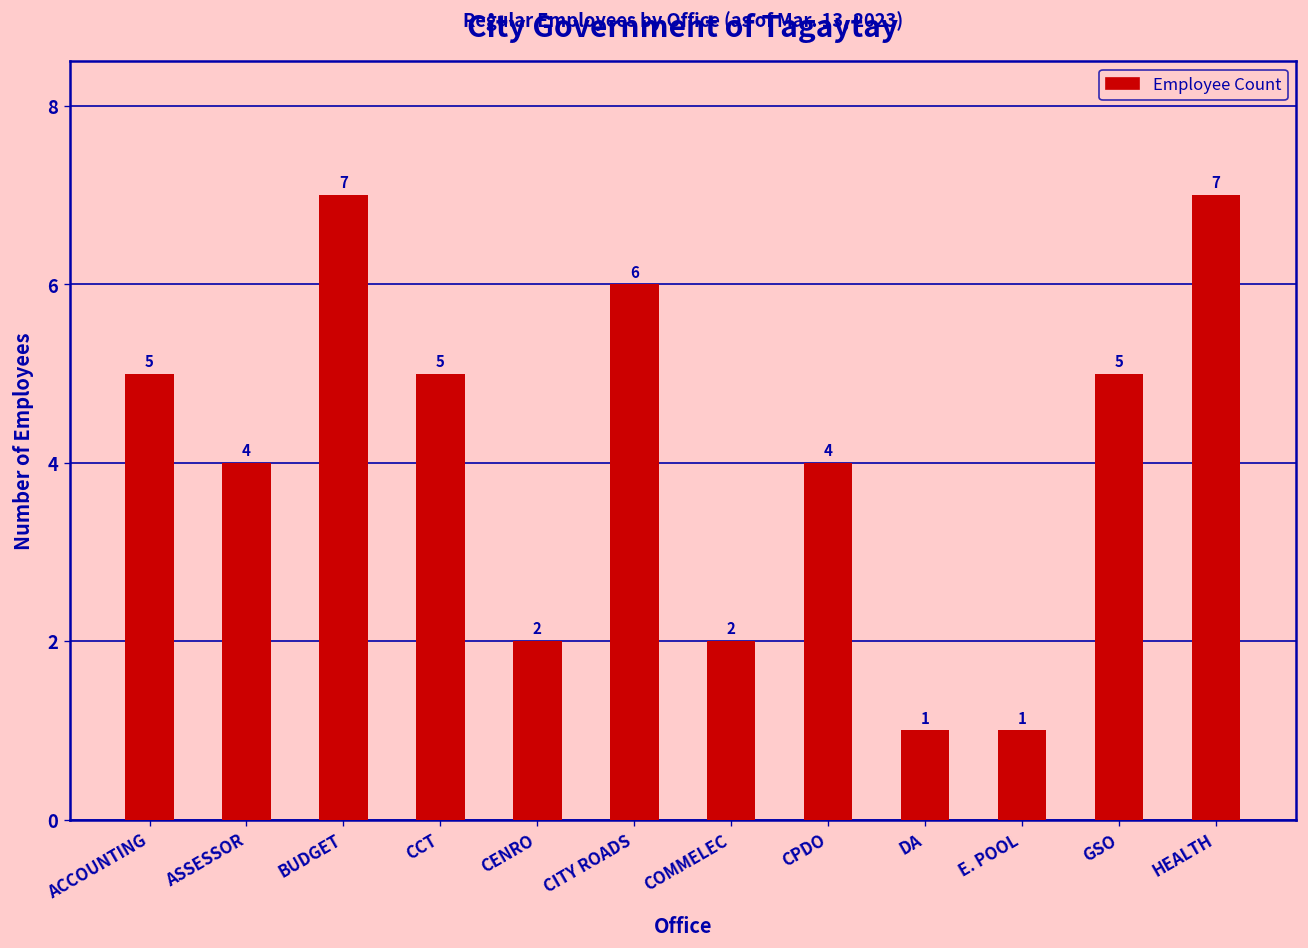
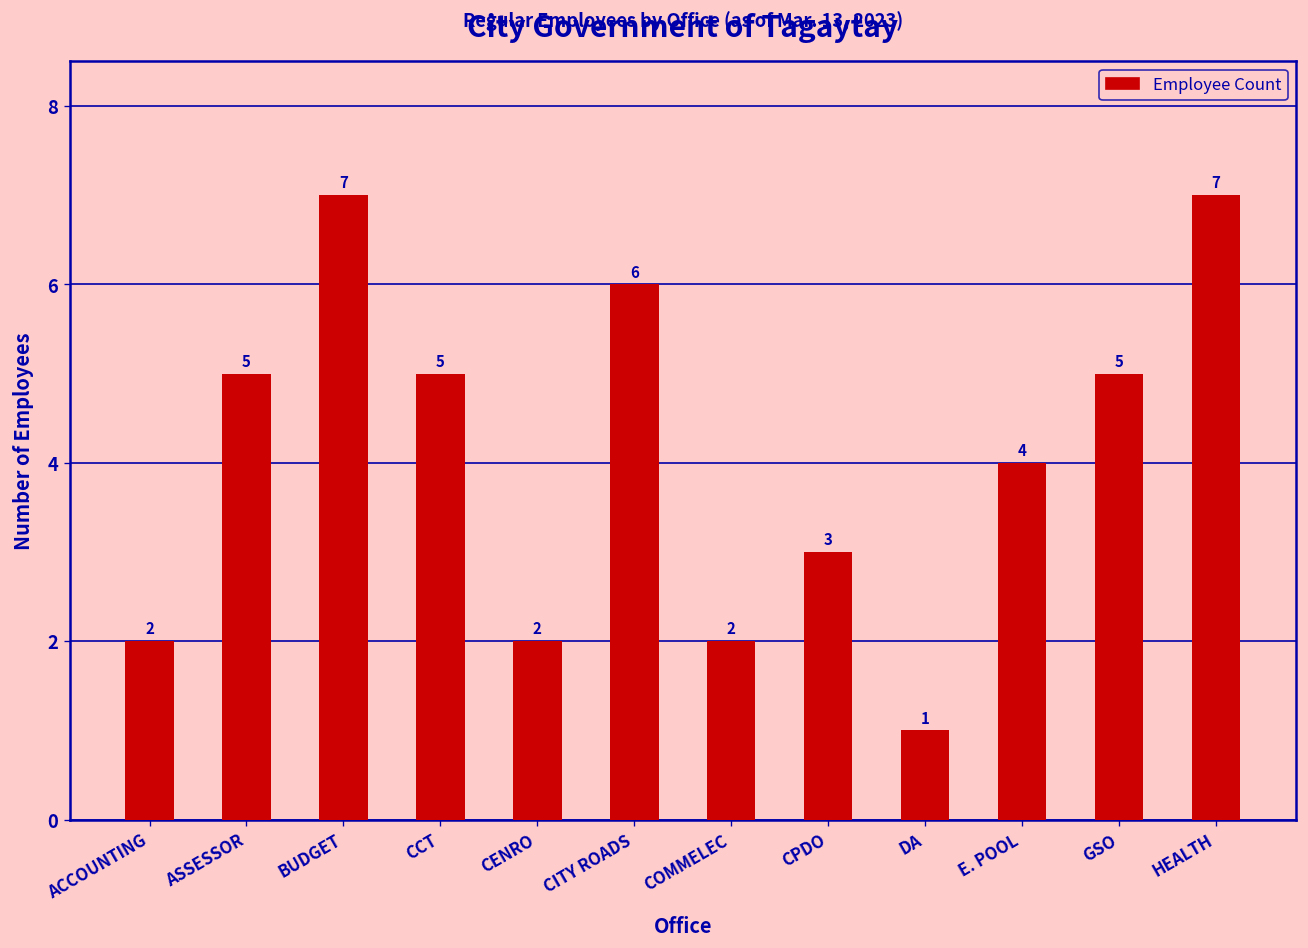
ACCOUNTING: 5 -> 2
ASSESSOR: 4 -> 5
CPDO: 4 -> 3
E. POOL: 1 -> 4
